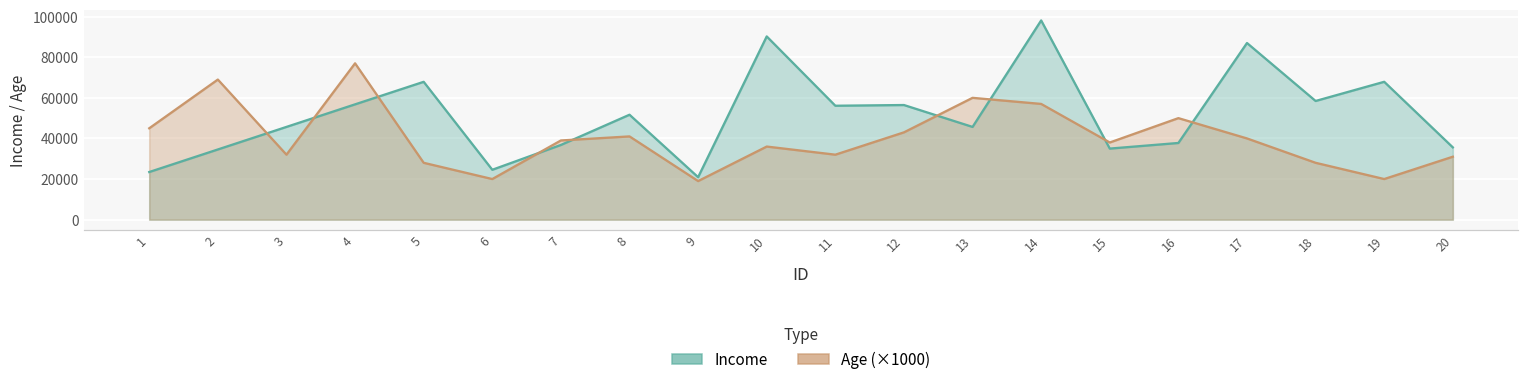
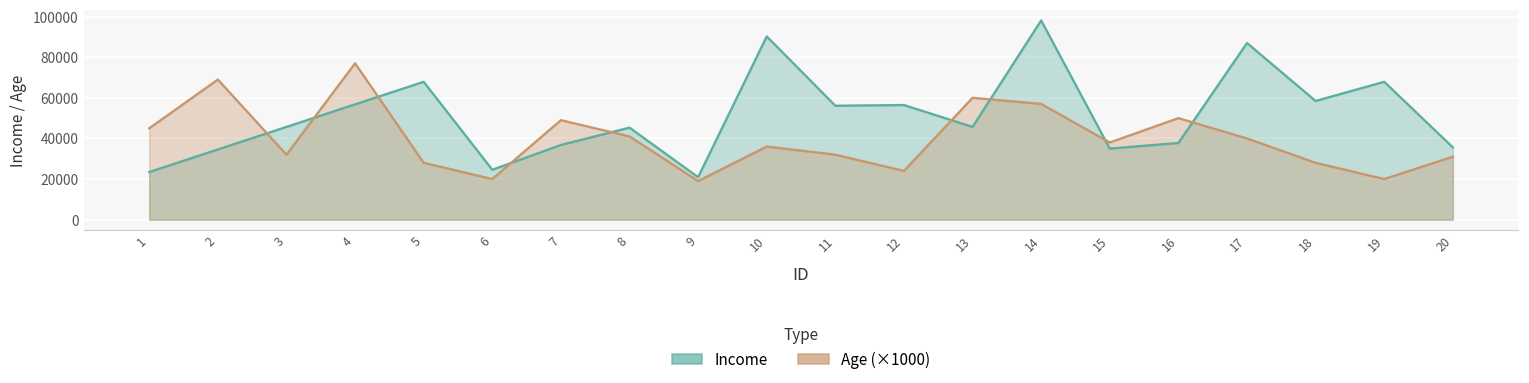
Age (×1000), 7: 39000 -> 49000
Income, 8: 52000 -> 45000
Age (×1000), 12: 43000 -> 24000
